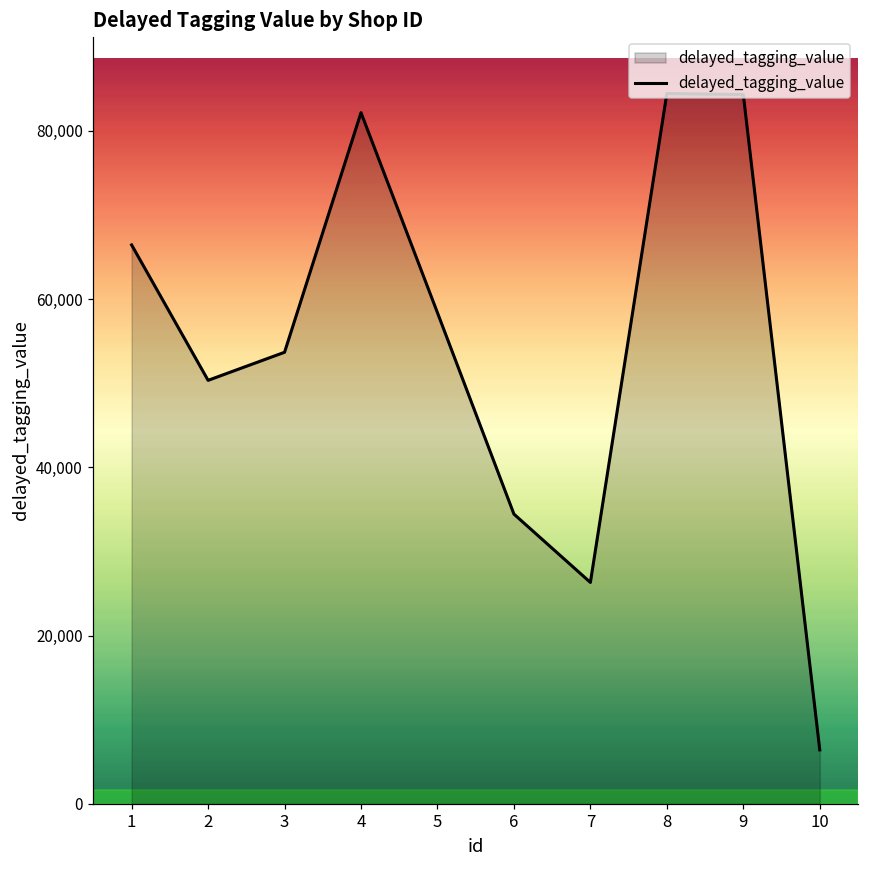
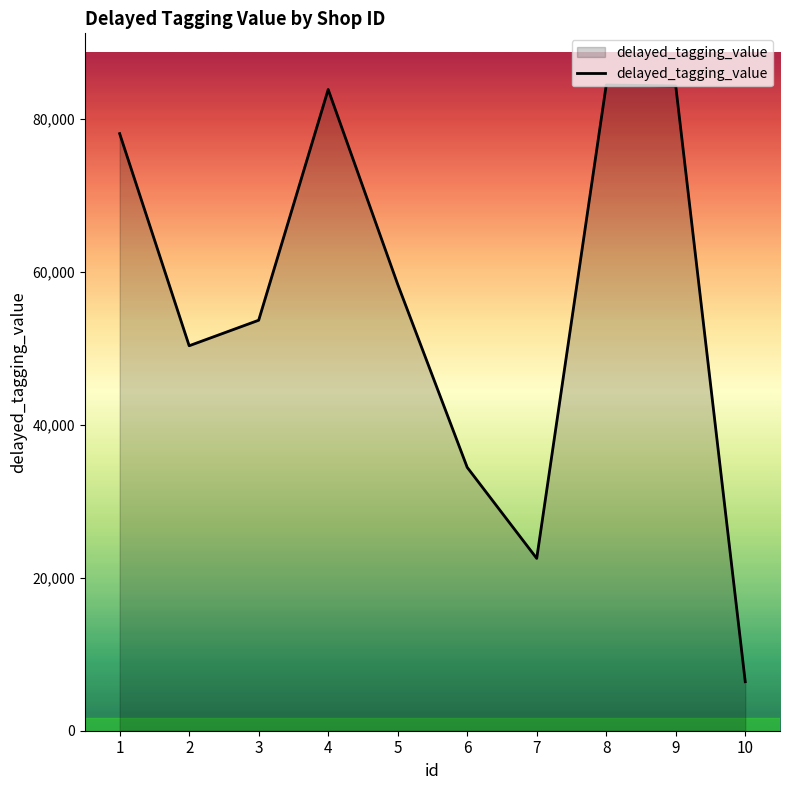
1: 66,000 -> 78,000
4: 82,000 -> 84,000
7: 26,000 -> 23,000
